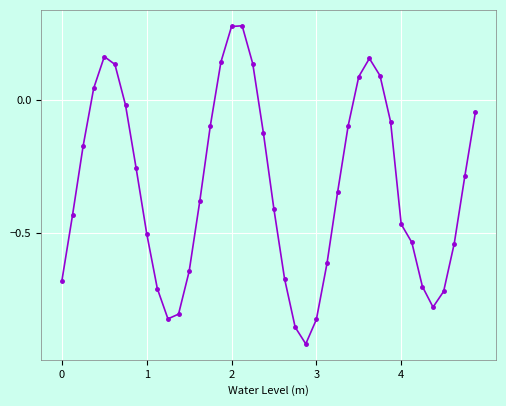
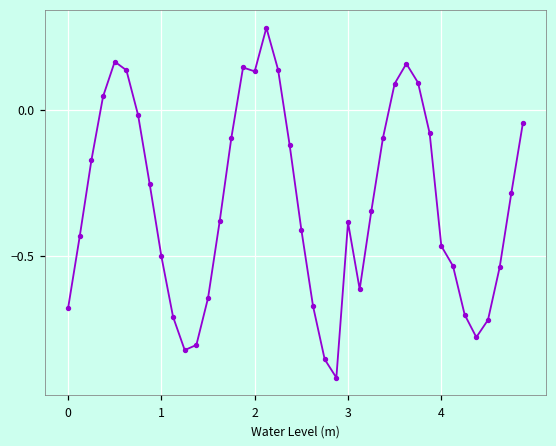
2: 0.28 -> 0.13
3: -0.83 -> -0.39
